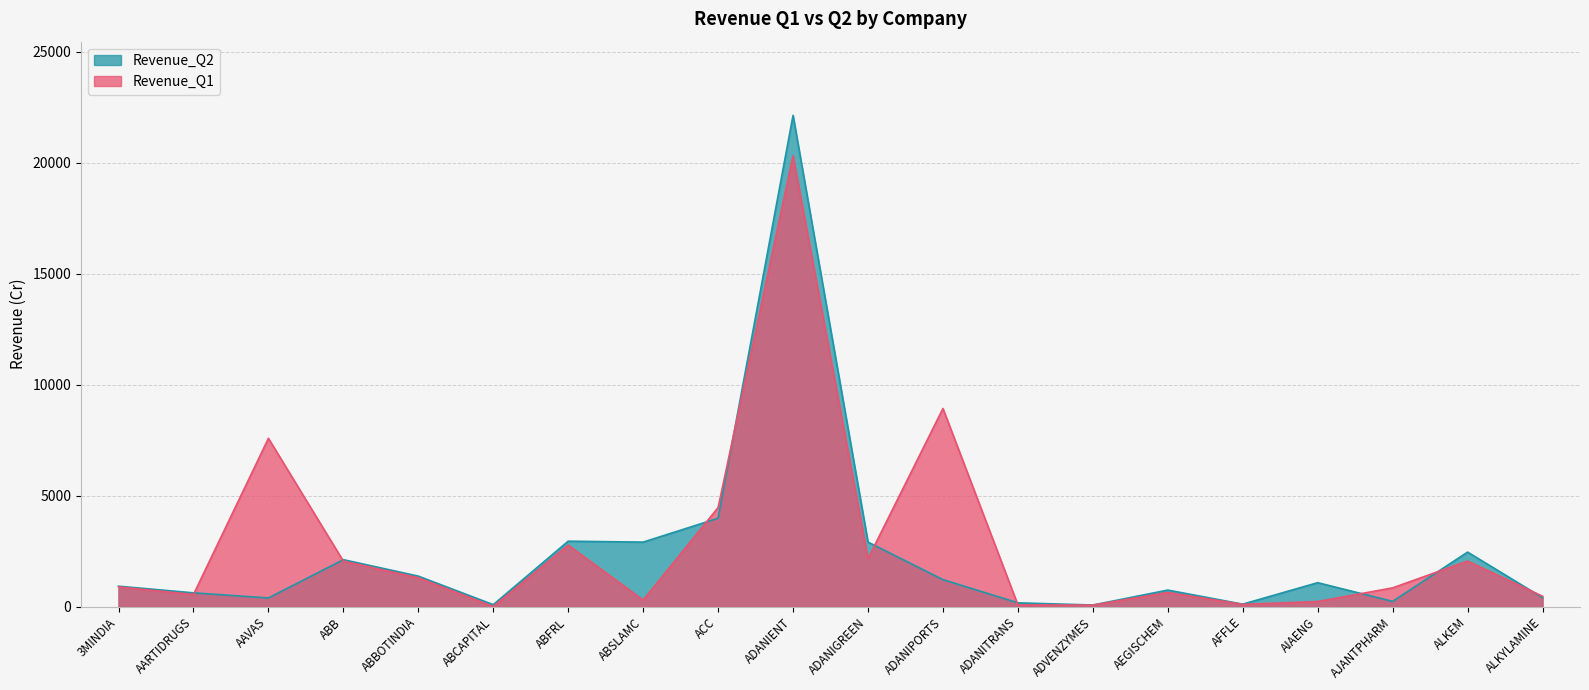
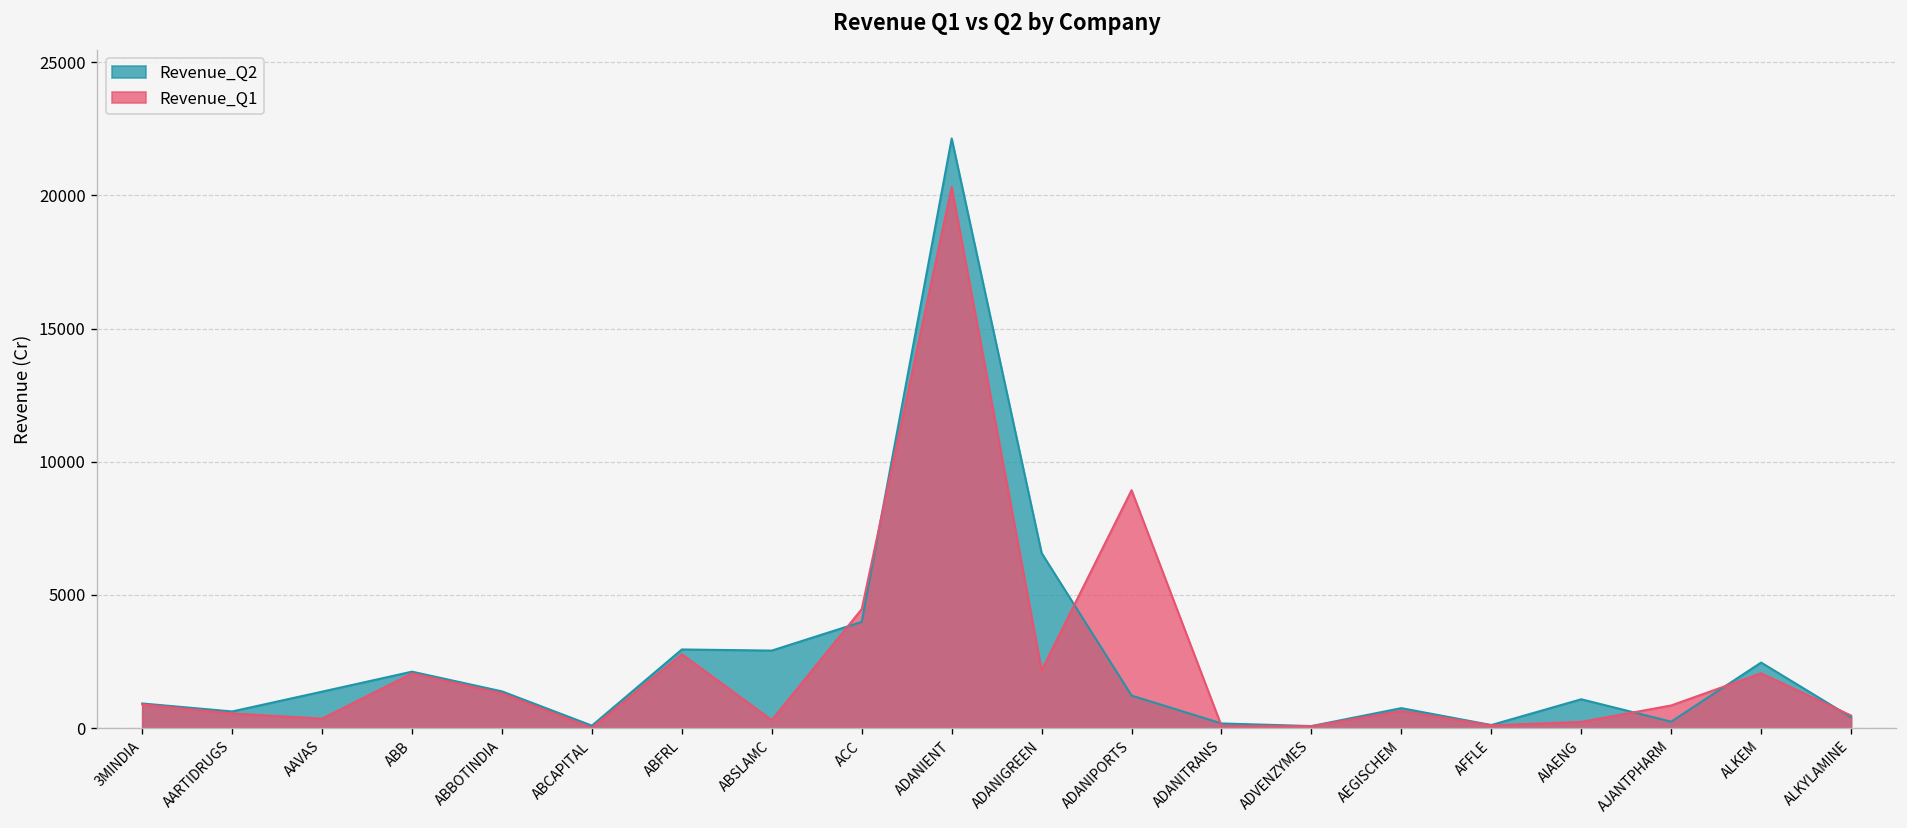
Revenue_Q2, AAVAS: 400 -> 1400
Revenue_Q1, AAVAS: 7600 -> 400
Revenue_Q2, ADANIGREEN: 2900 -> 6600
